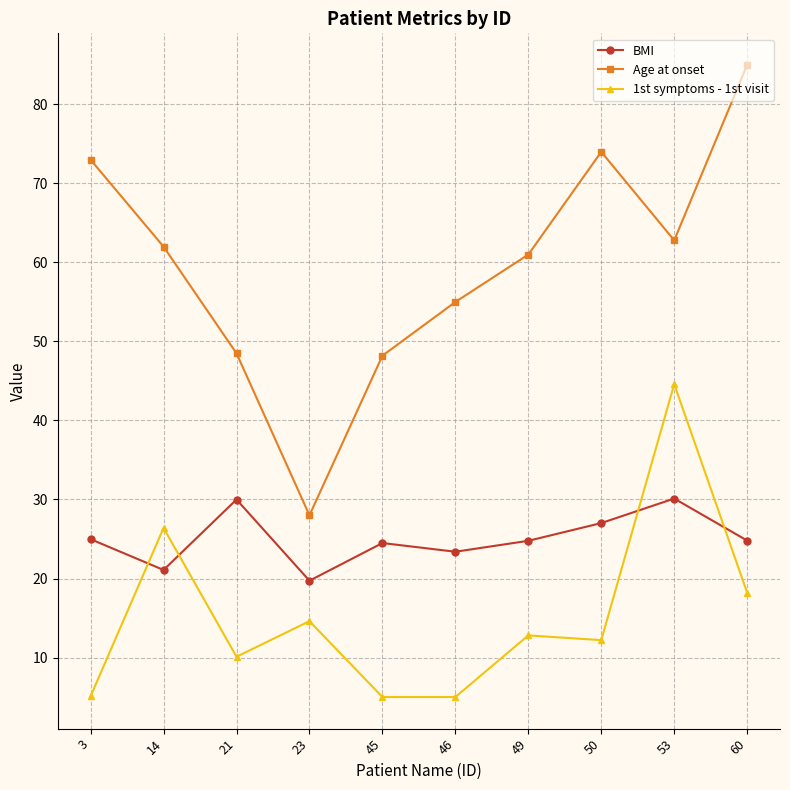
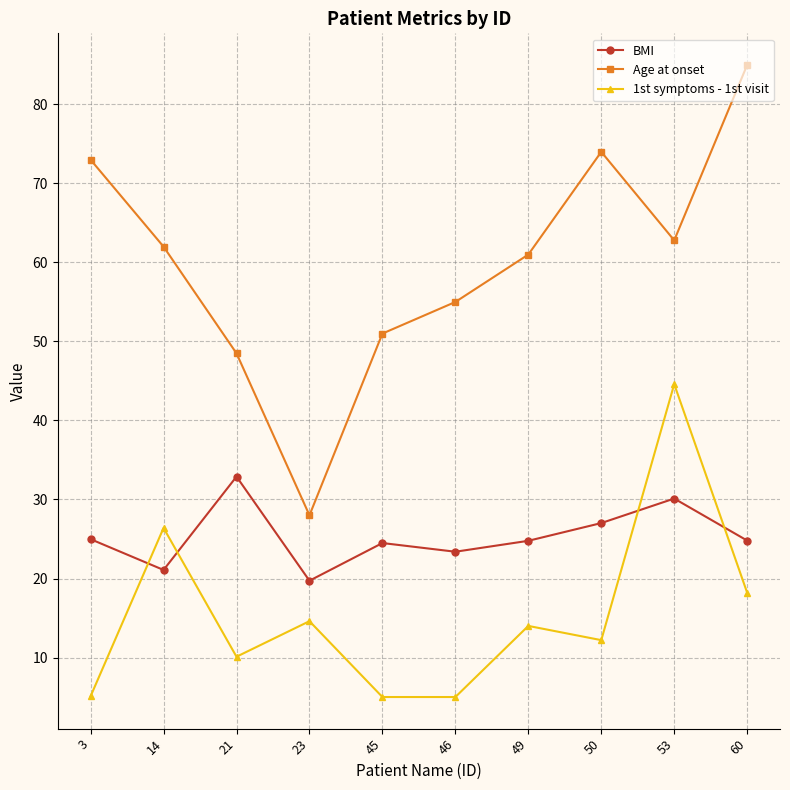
BMI, 21: 30 -> 33
Age at onset, 45: 48 -> 51
1st symptoms - 1st visit, 49: 13 -> 14
